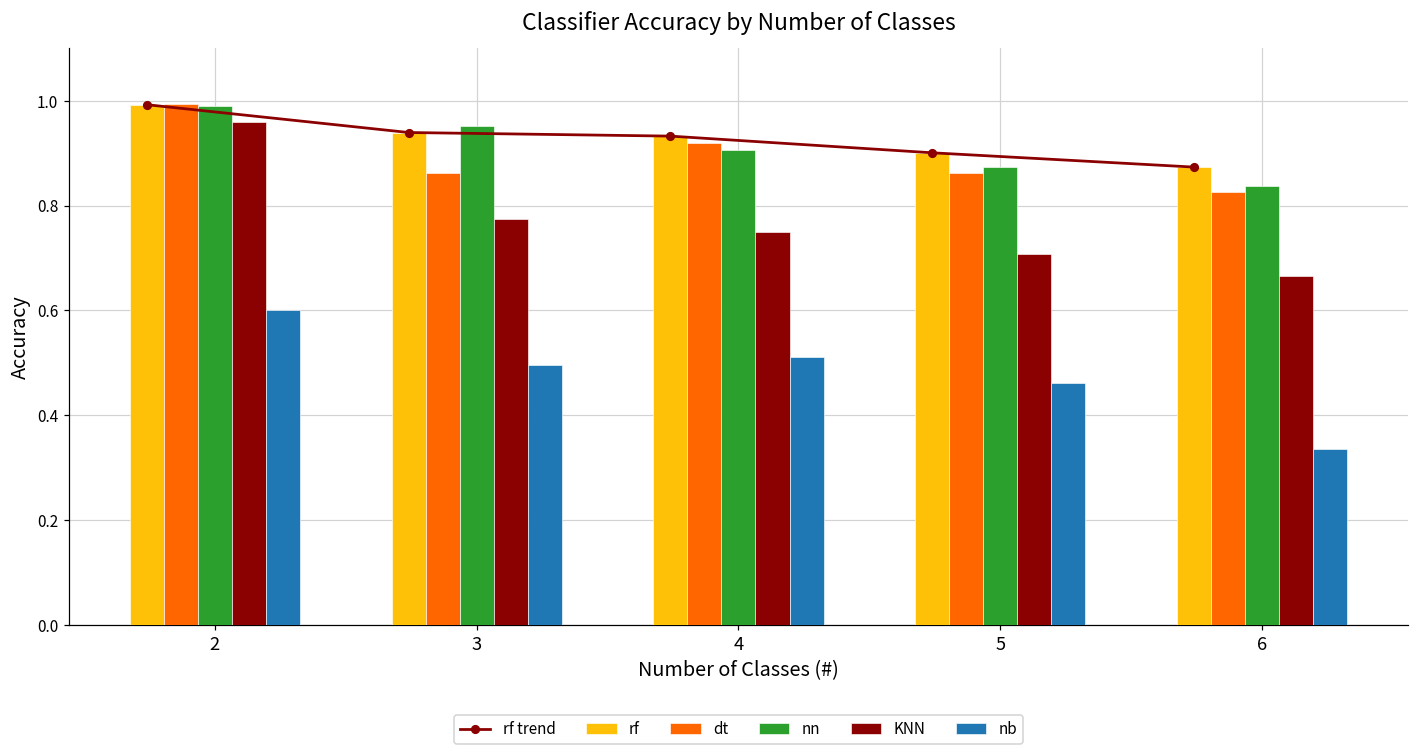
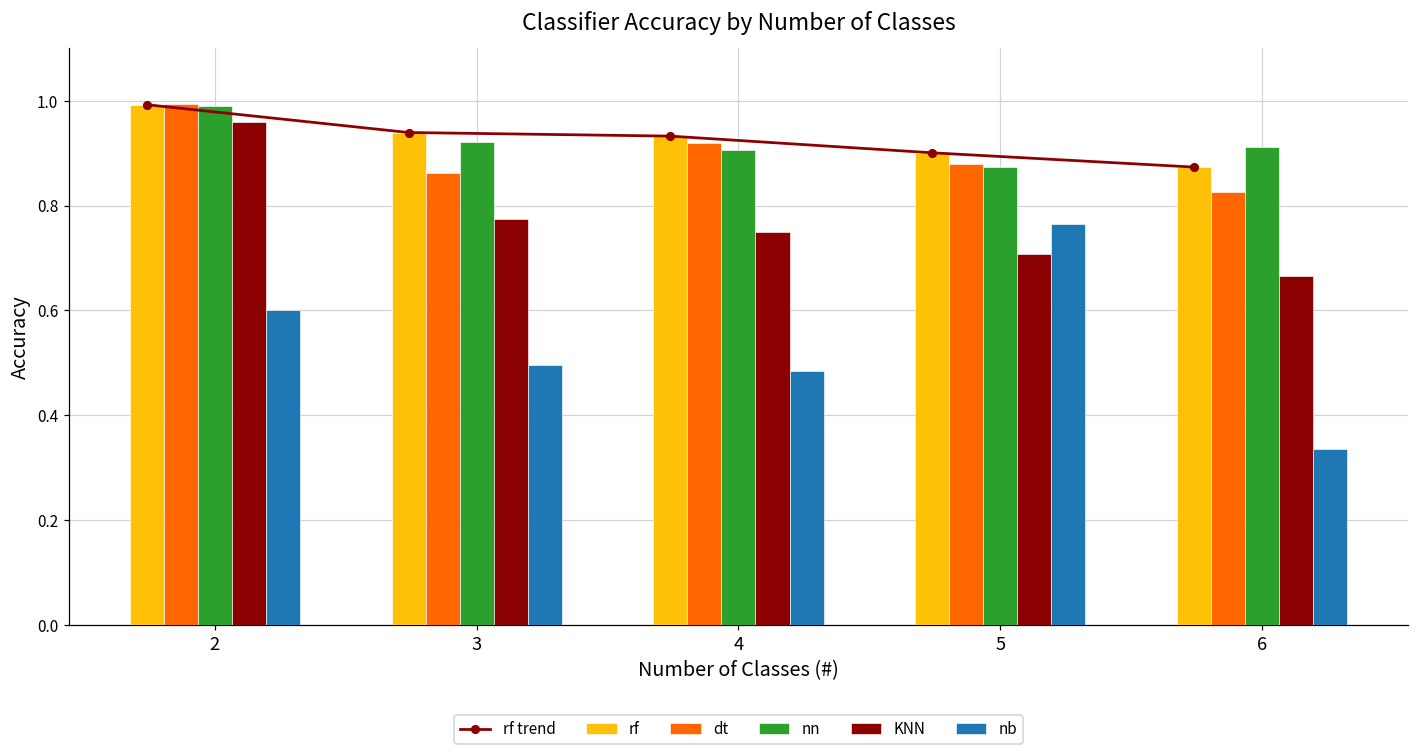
nn, 3: 0.95 -> 0.92
nb, 4: 0.51 -> 0.48
dt, 5: 0.86 -> 0.88
nb, 5: 0.46 -> 0.77
nn, 6: 0.84 -> 0.91
